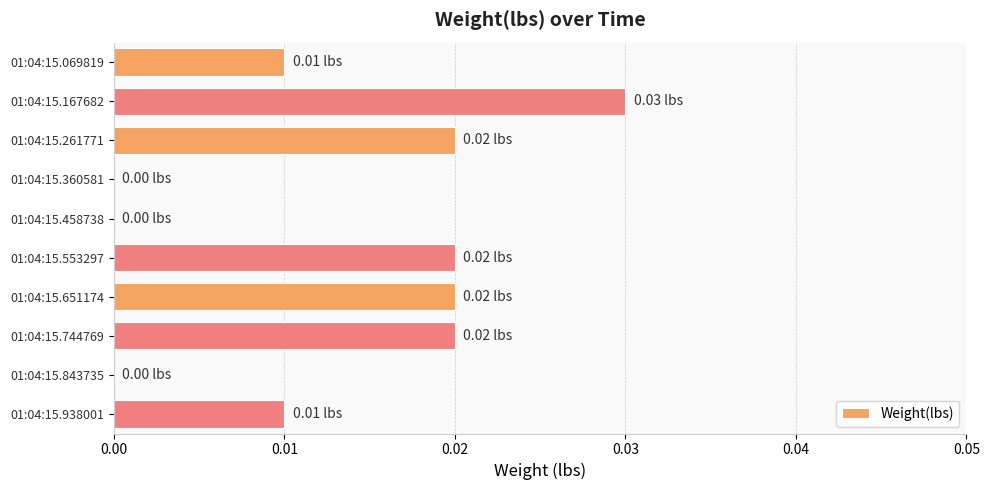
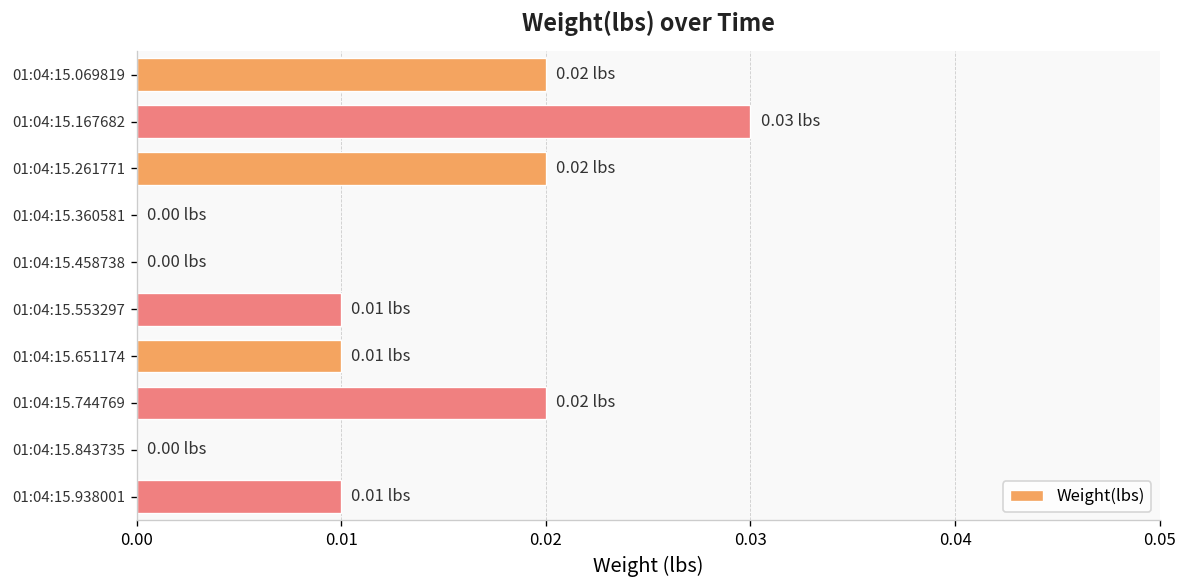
01:04:15.069819: 0.01 -> 0.02
01:04:15.553297: 0.02 -> 0.01
01:04:15.651174: 0.02 -> 0.01
